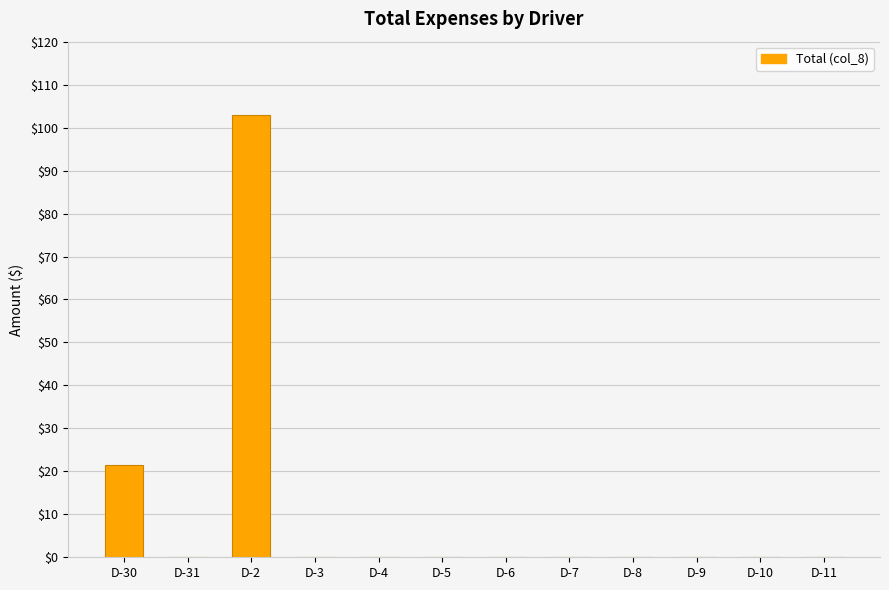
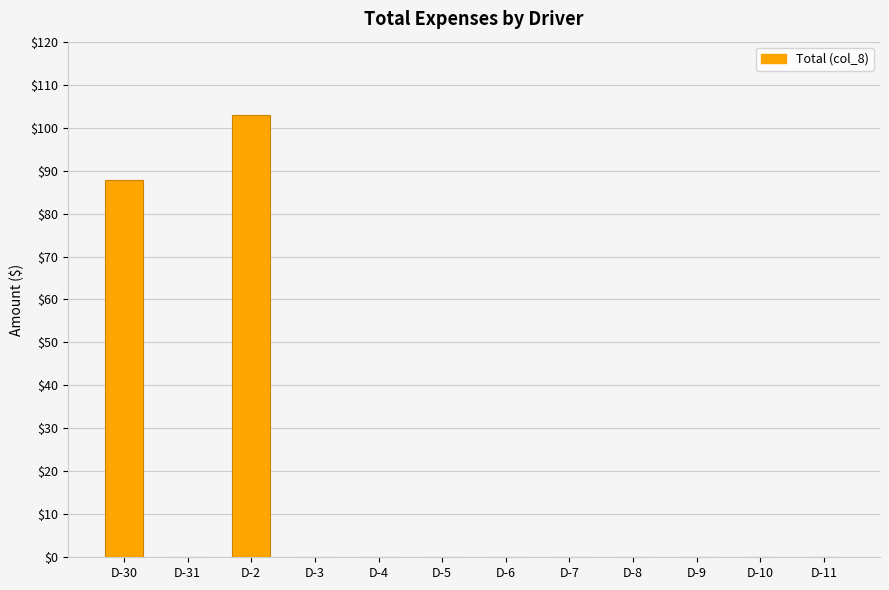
D-30: $21 -> $88
